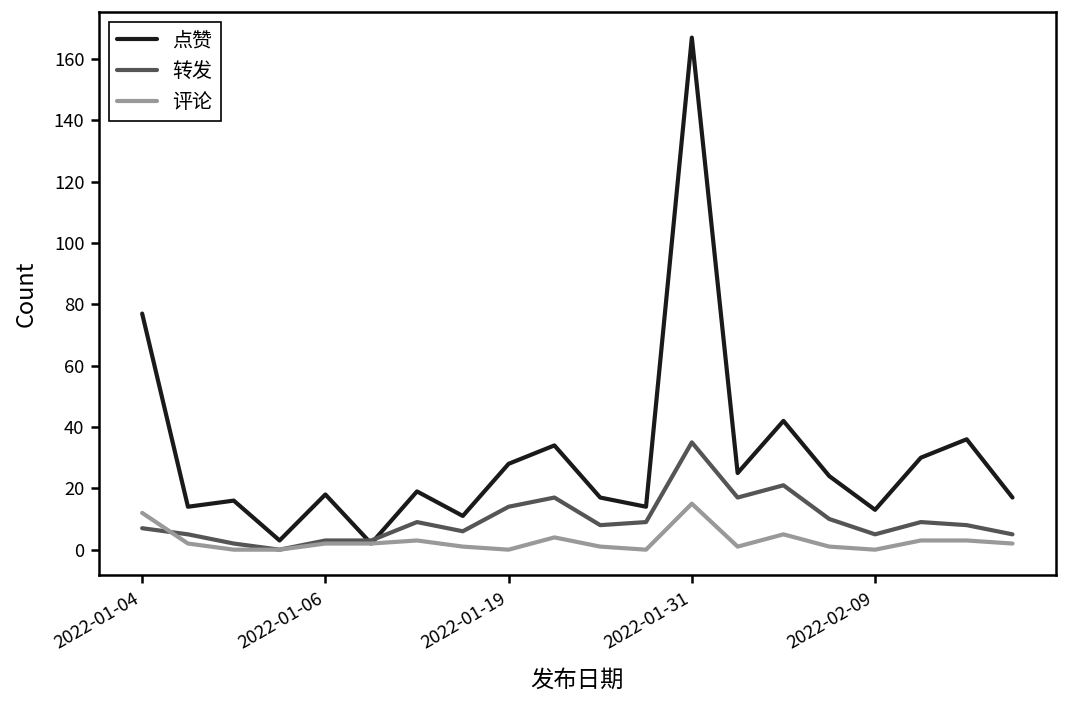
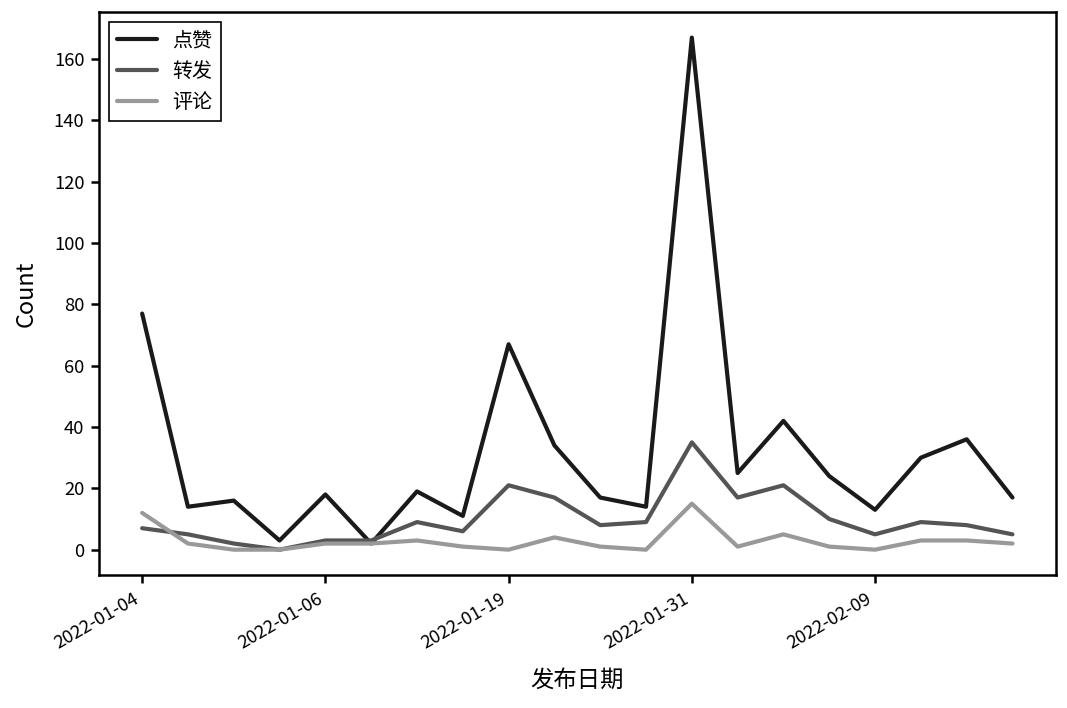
点赞, 2022-01-19: 28 -> 67
转发, 2022-01-19: 14 -> 21
